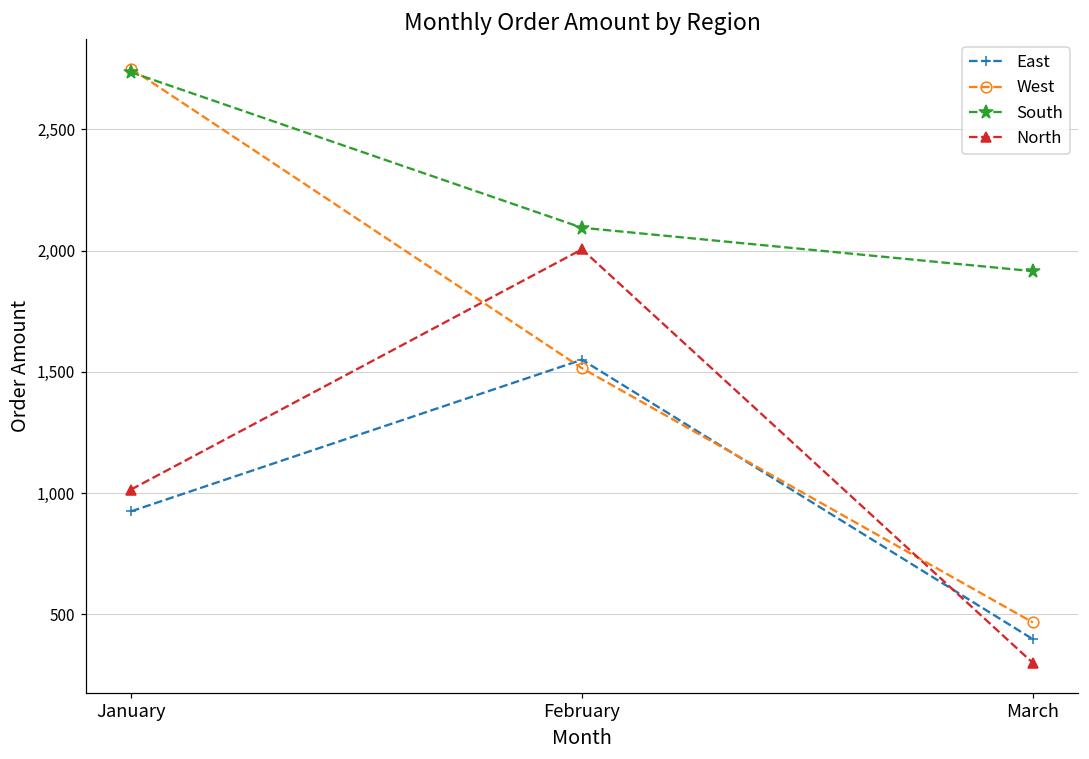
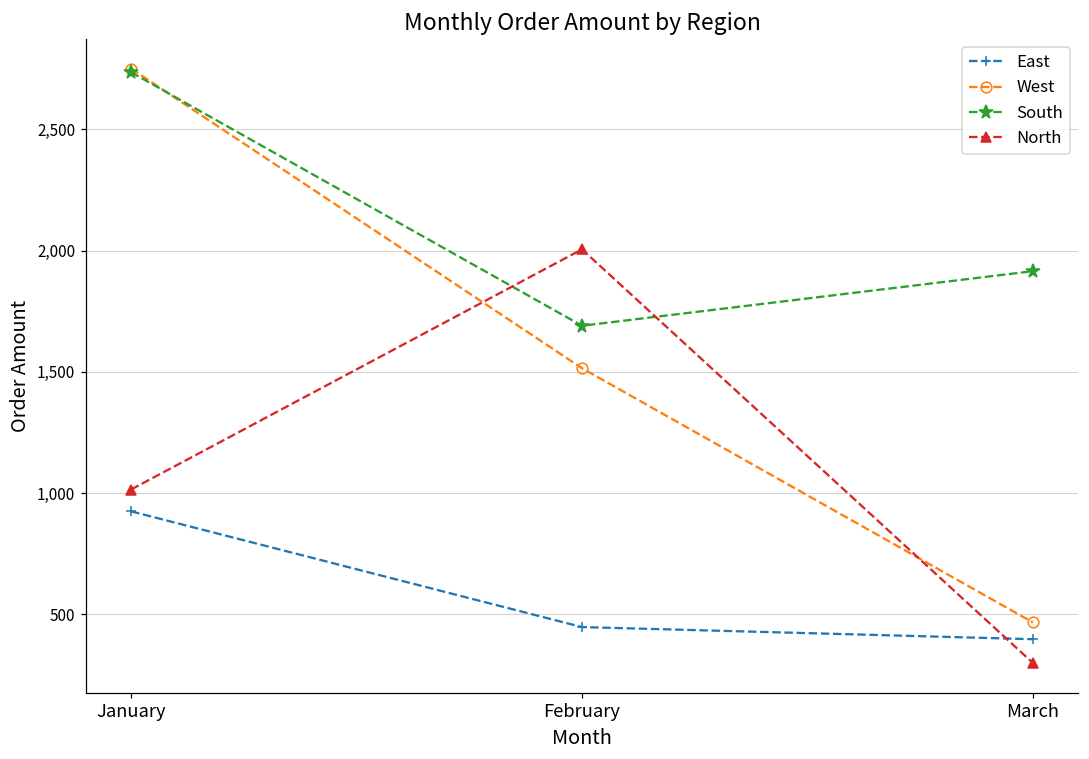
East, February: 1,550 -> 450
South, February: 2,090 -> 1,690
